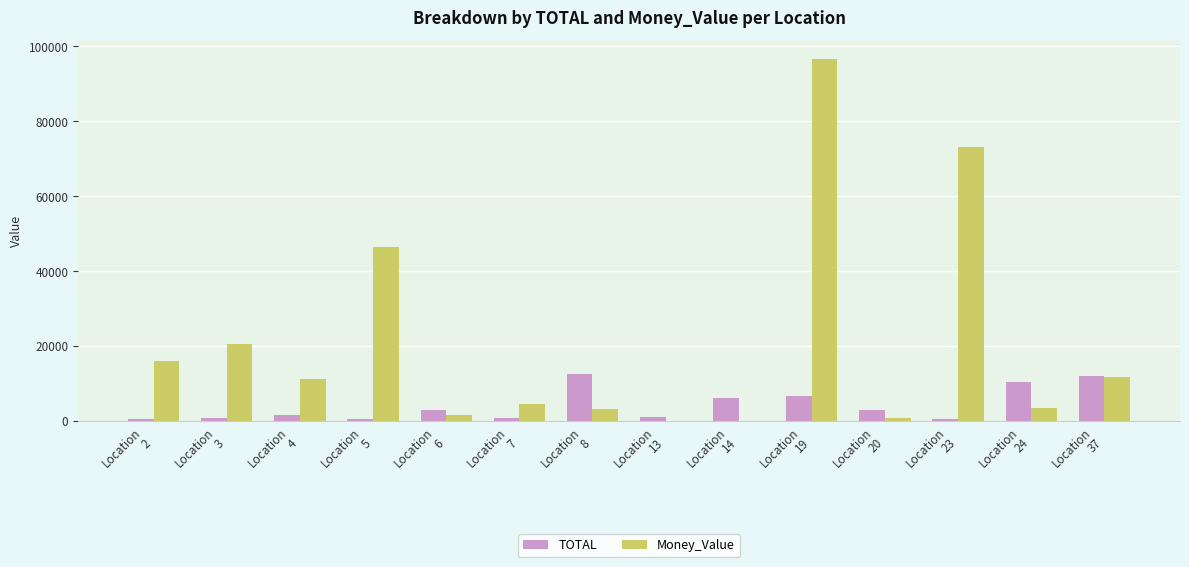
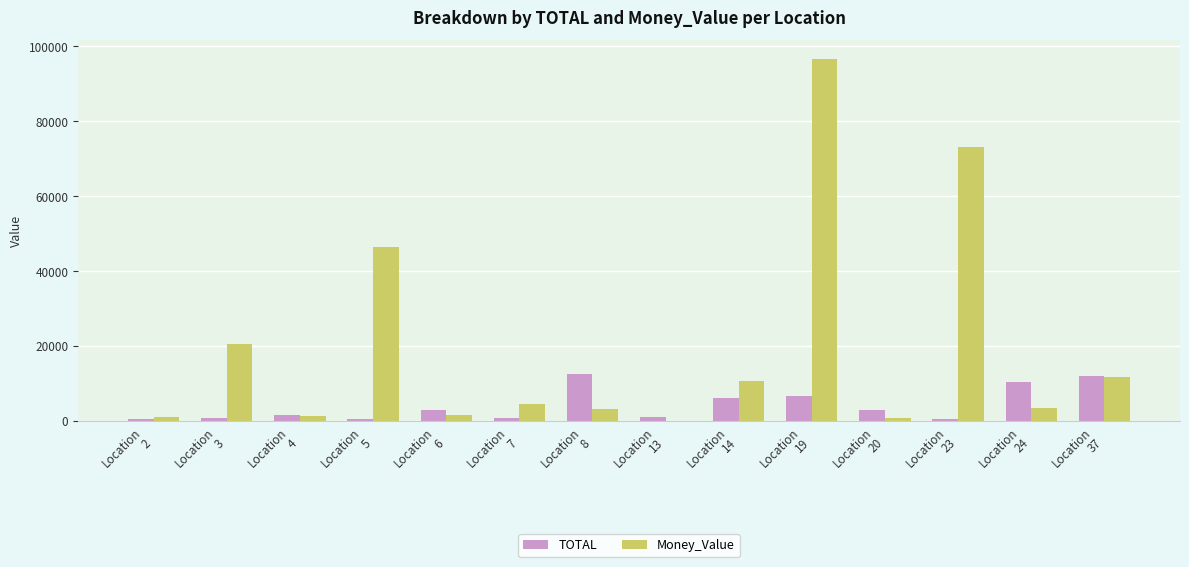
Money_Value, Location 2: 16000 -> 1000
Money_Value, Location 4: 11000 -> 1000
Money_Value, Location 14: 0 -> 11000
